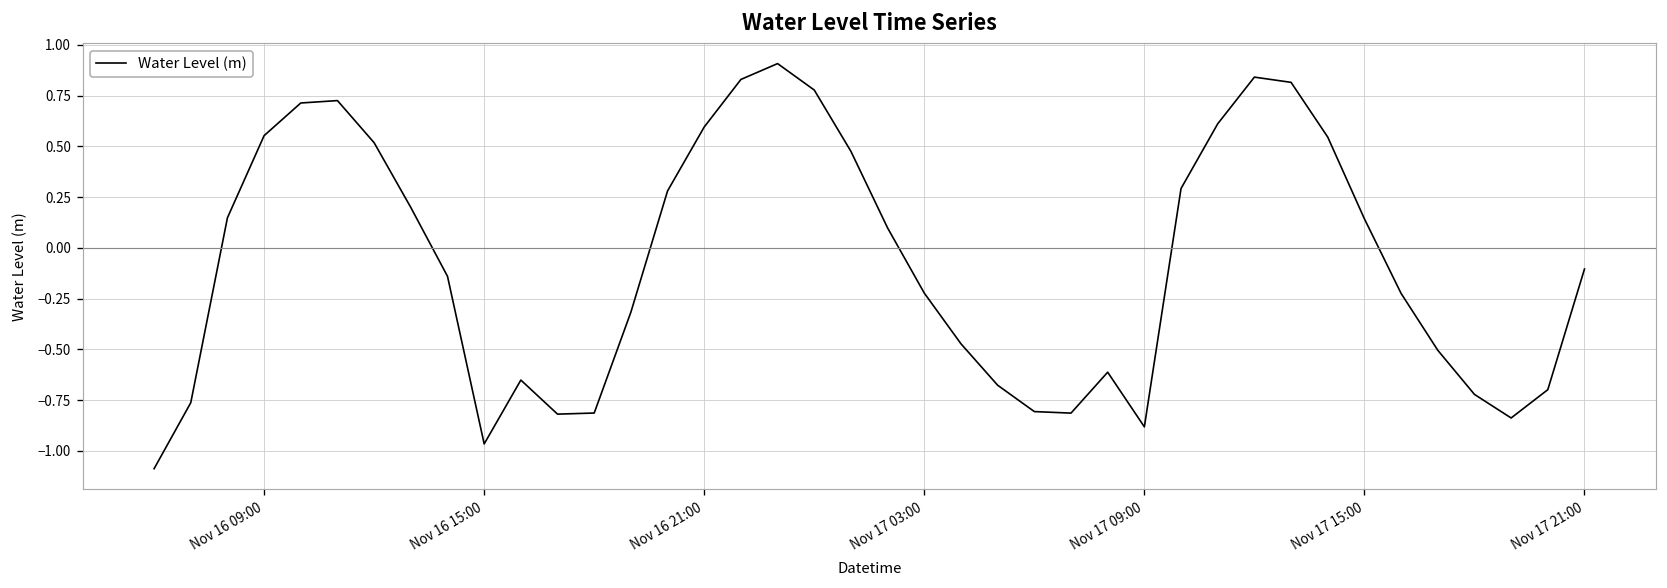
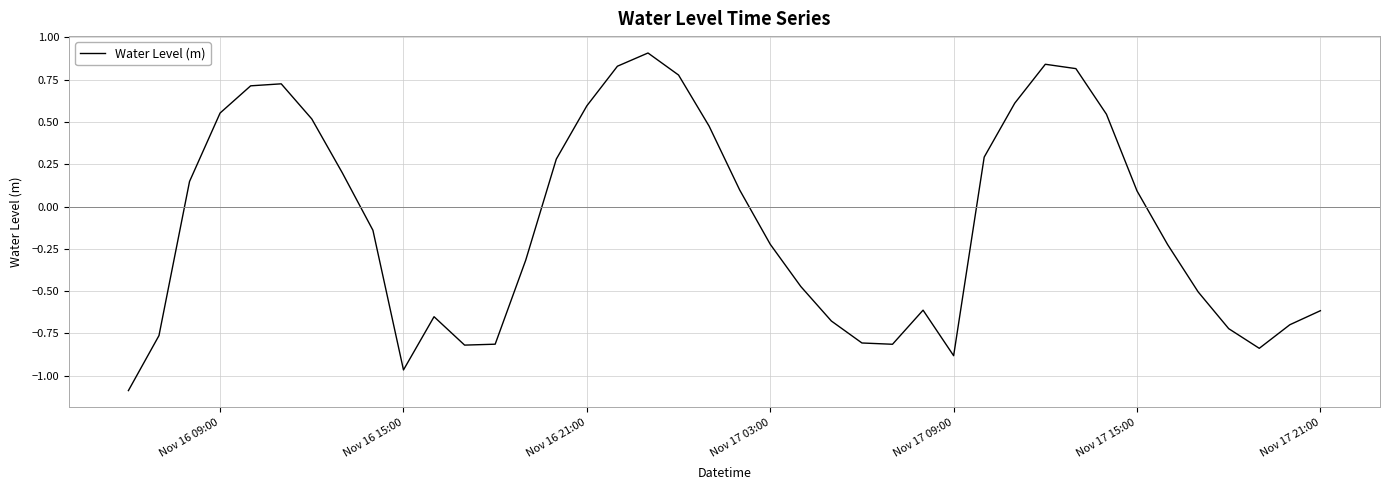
Nov 17 15:00: 0.14 -> 0.09
Nov 17 21:00: -0.10 -> -0.62
